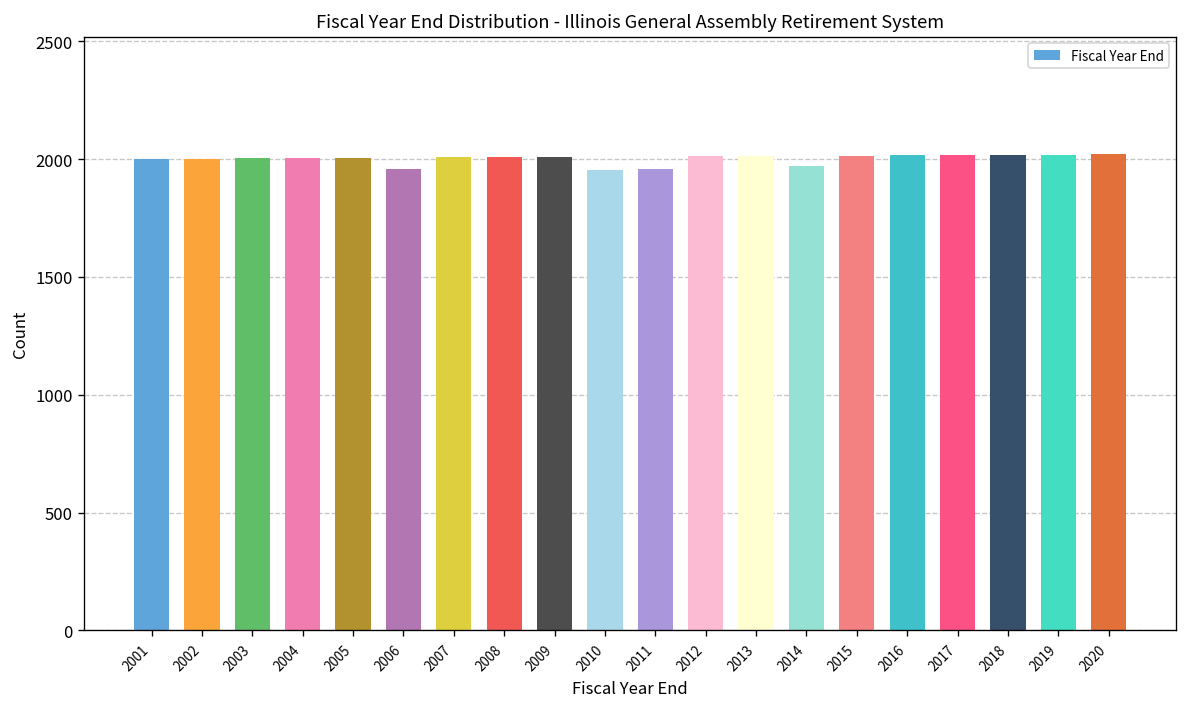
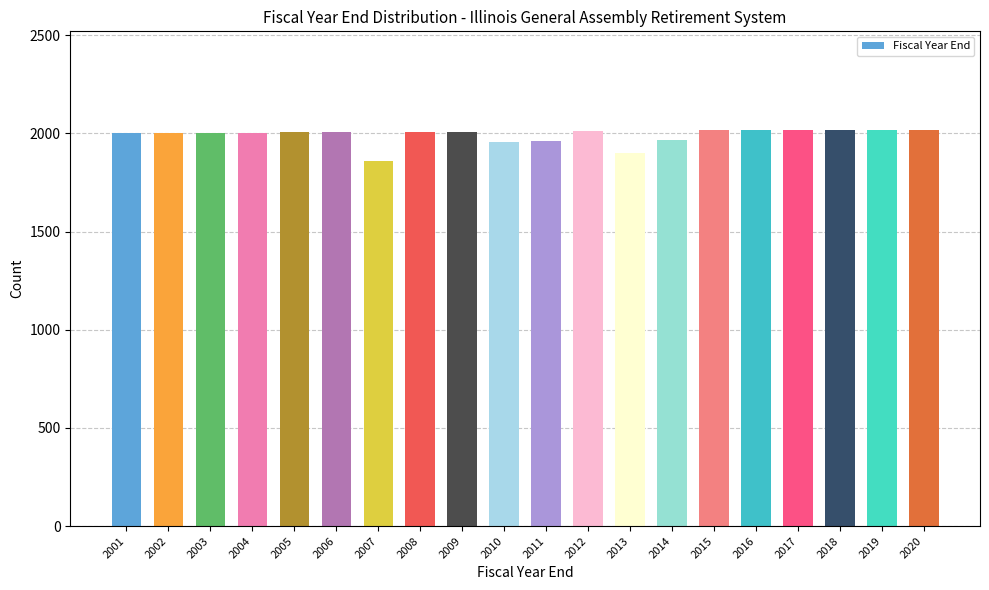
2006: 1960 -> 2010
2007: 2010 -> 1860
2013: 2010 -> 1900
